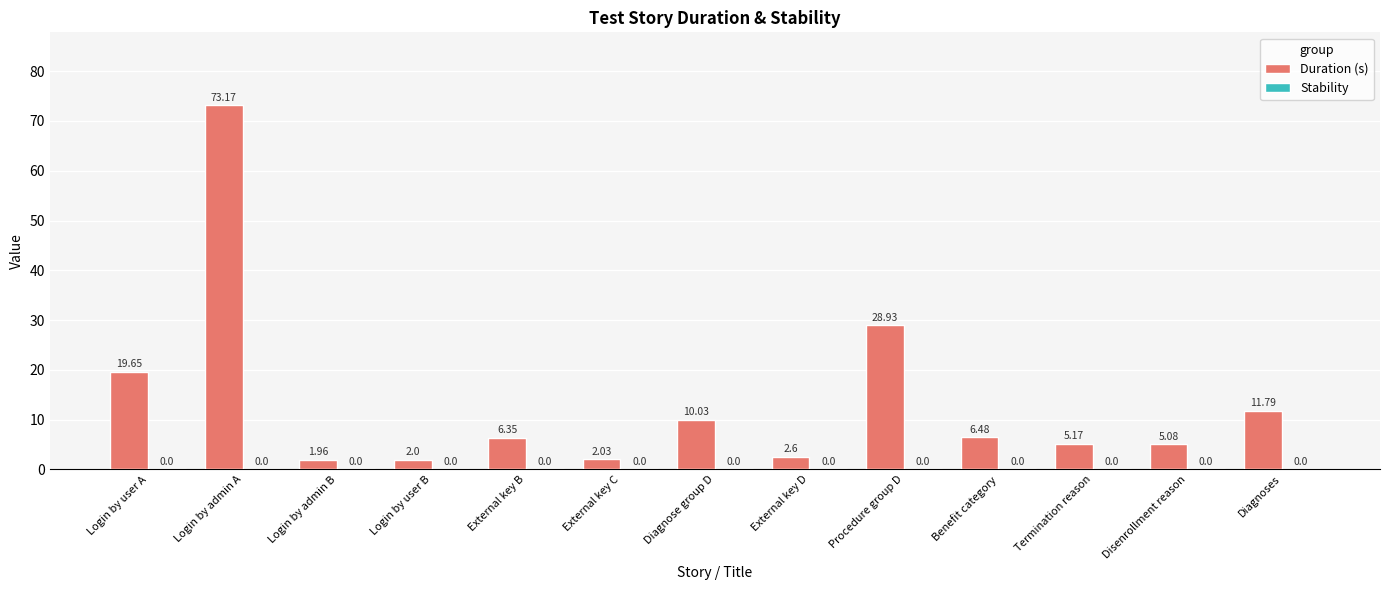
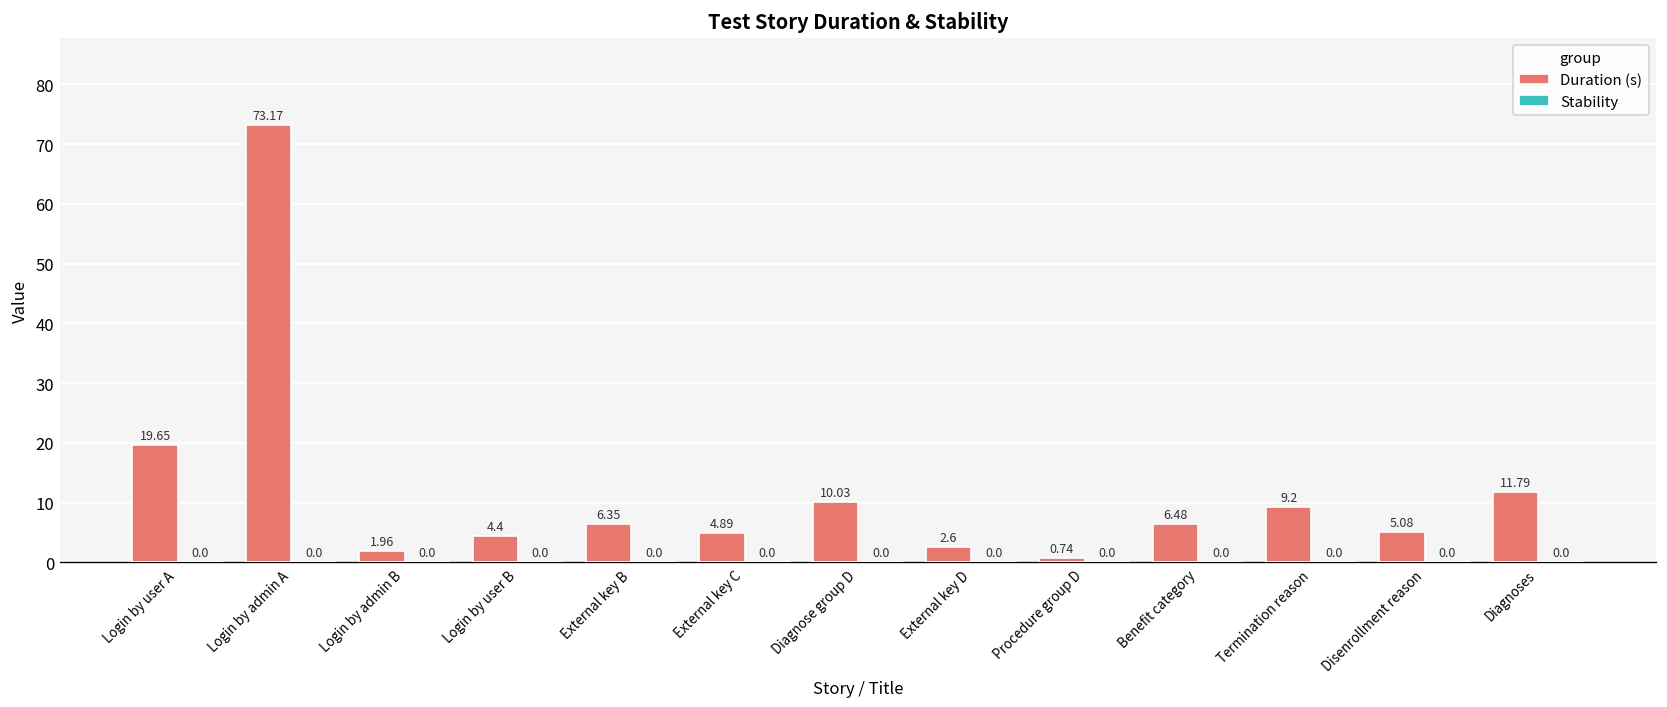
Duration (s), Login by user B: 2.0 -> 4.4
Duration (s), External key C: 2.03 -> 4.89
Duration (s), Procedure group D: 28.93 -> 0.74
Duration (s), Termination reason: 5.17 -> 9.2
